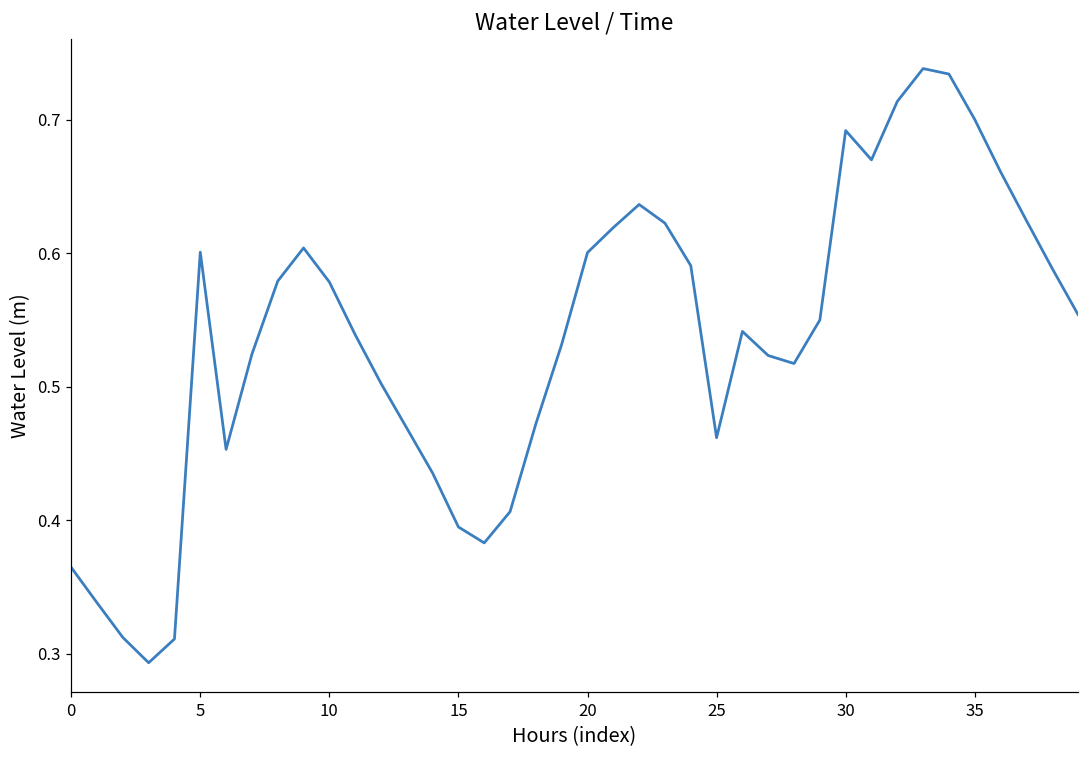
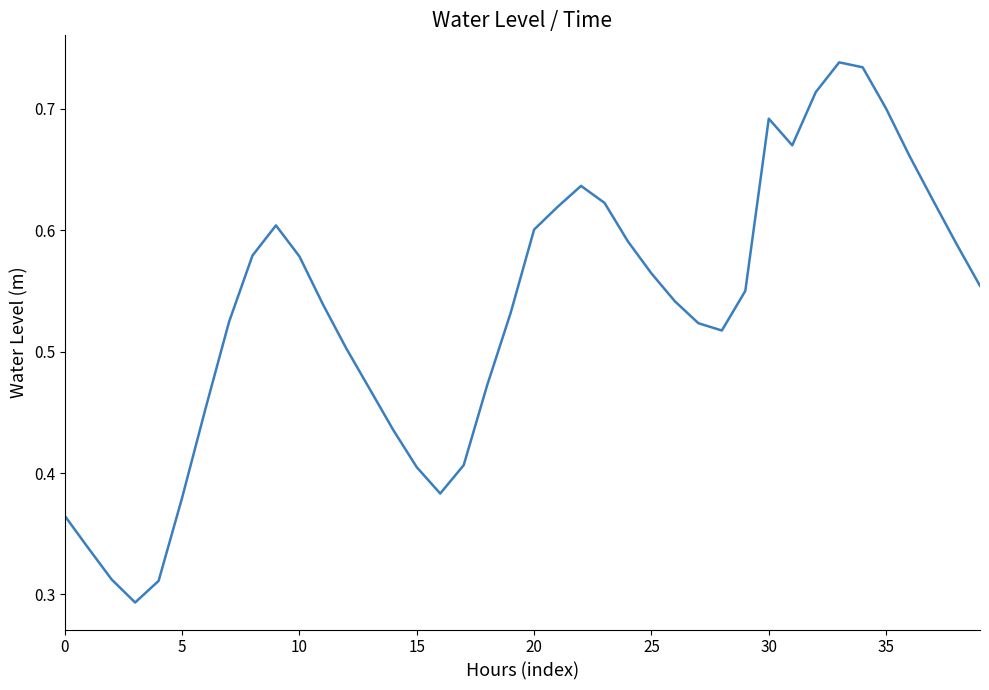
5: 0.601 -> 0.379
15: 0.395 -> 0.405
25: 0.462 -> 0.564
